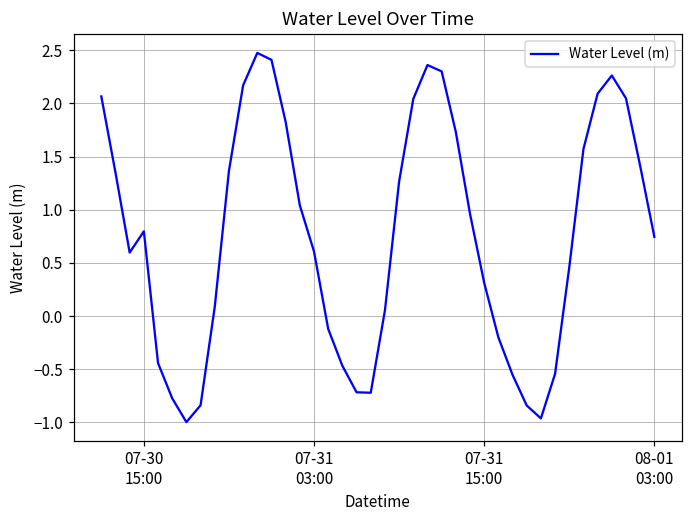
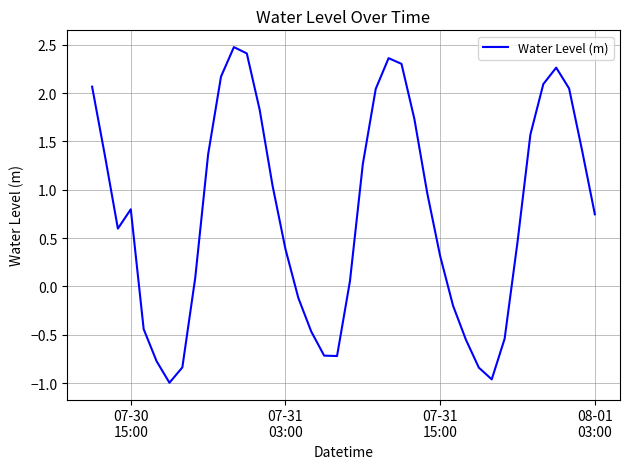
07-31 03:00: 0.6 -> 0.4
